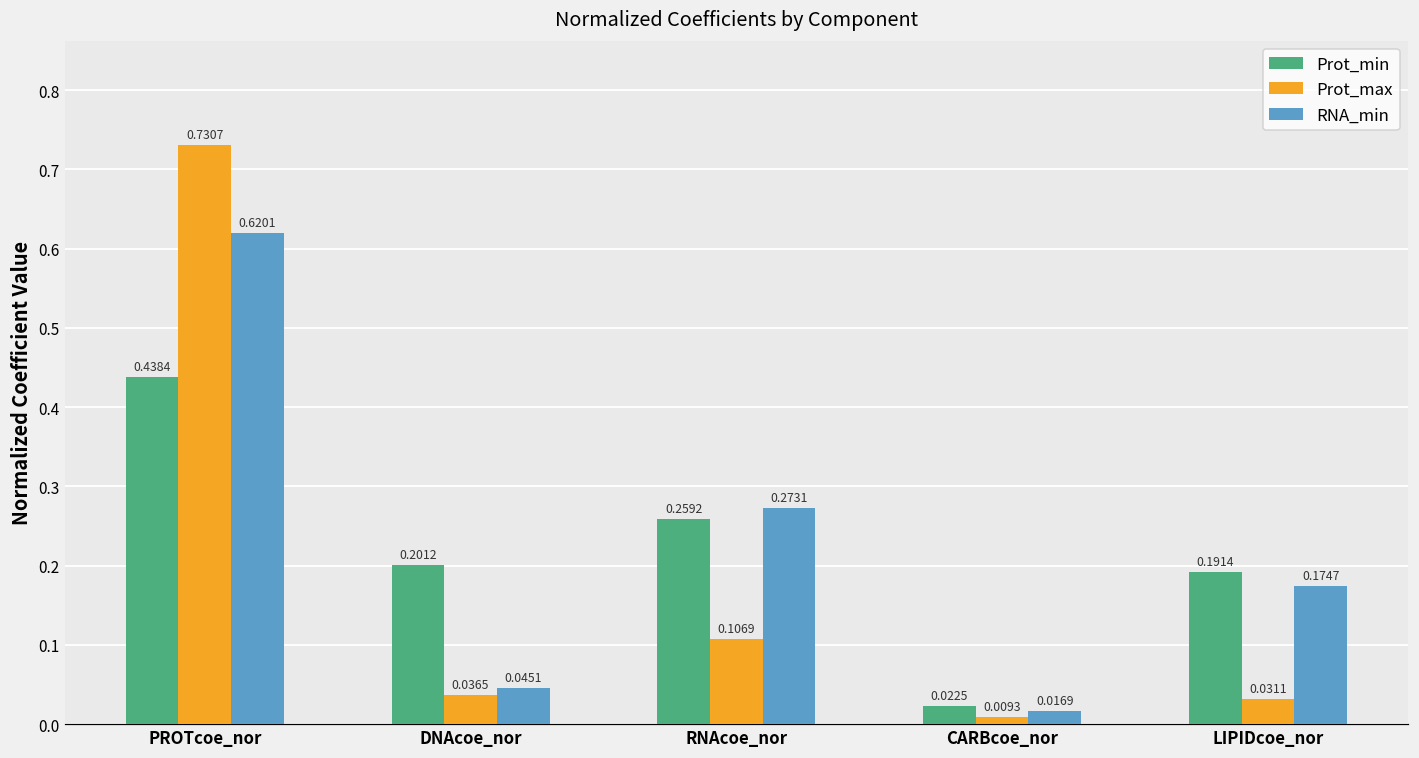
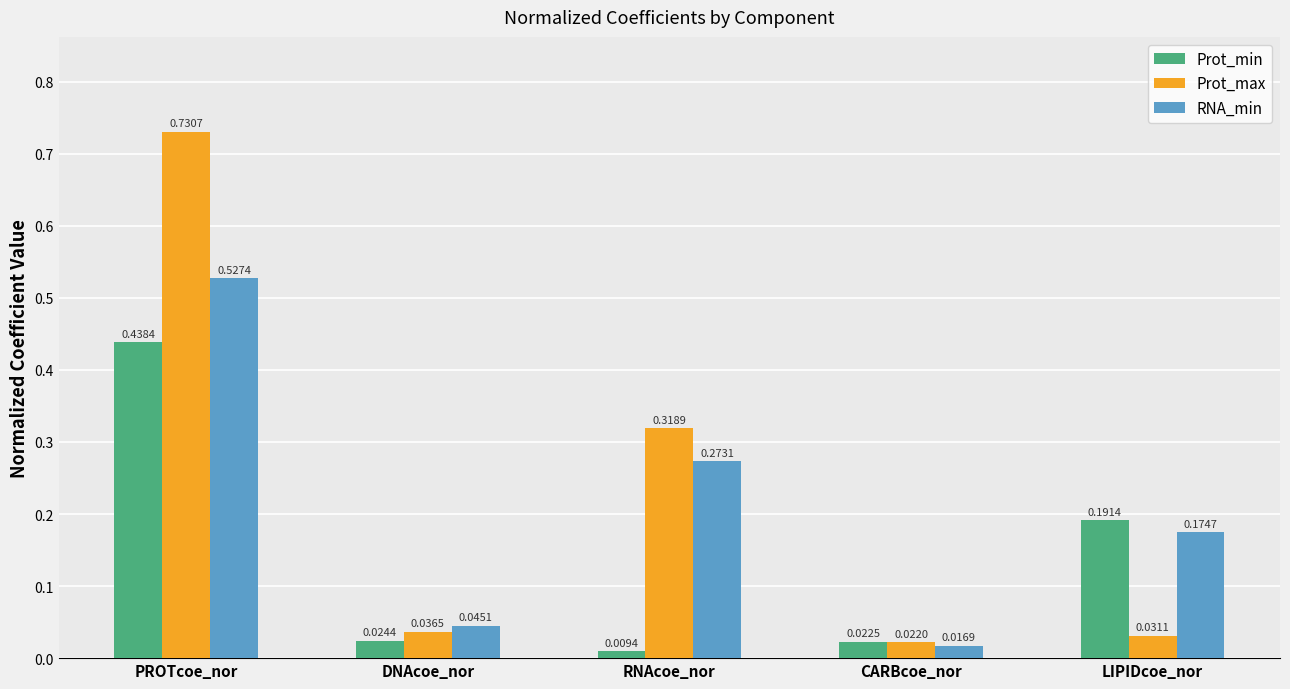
RNA_min, PROTcoe_nor: 0.6201 -> 0.5274
Prot_min, DNAcoe_nor: 0.2012 -> 0.0244
Prot_min, RNAcoe_nor: 0.2592 -> 0.0094
Prot_max, RNAcoe_nor: 0.1069 -> 0.3189
Prot_max, CARBcoe_nor: 0.0093 -> 0.0220
